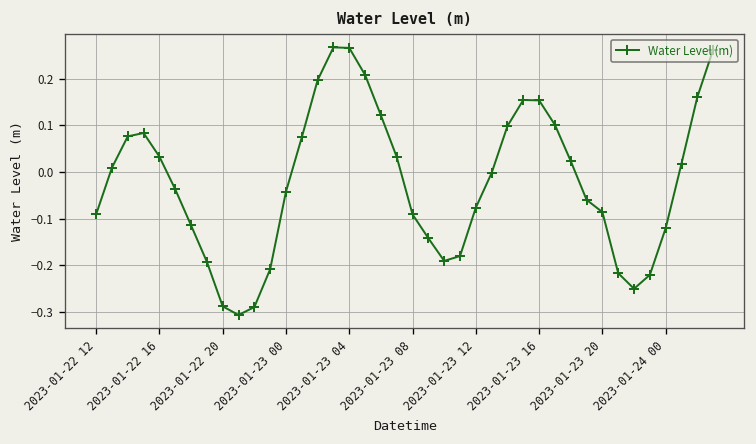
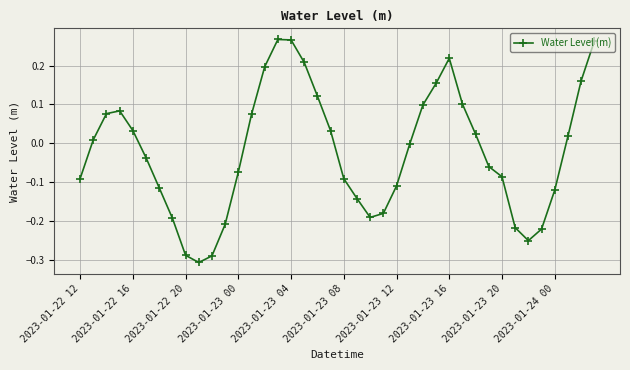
2023-01-23 00: -0.04 -> -0.07
2023-01-23 12: -0.08 -> -0.11
2023-01-23 16: 0.15 -> 0.22
